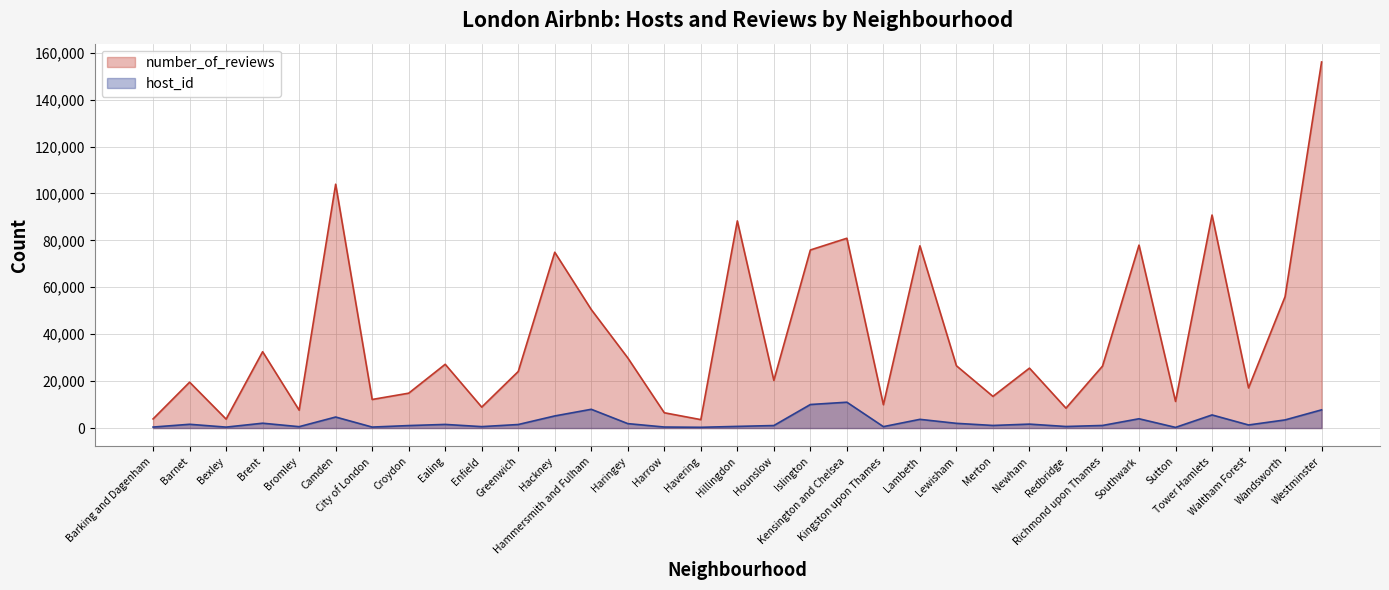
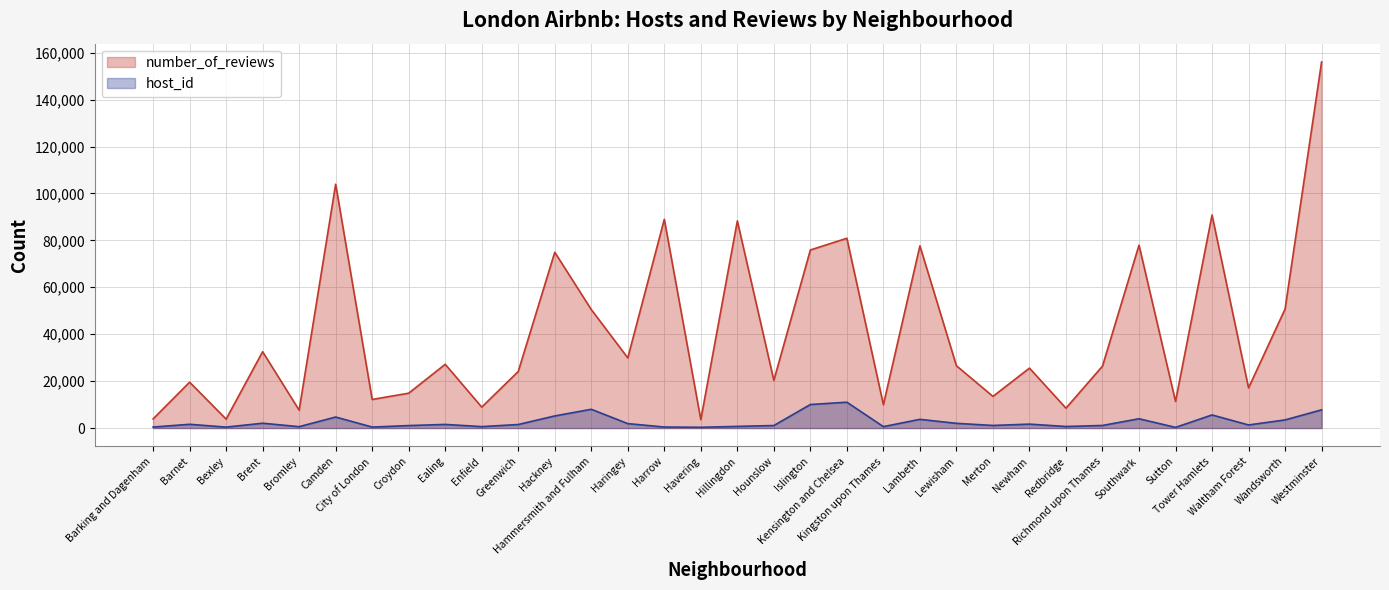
number_of_reviews, Harrow: 7,000 -> 89,000
number_of_reviews, Wandsworth: 56,000 -> 51,000
